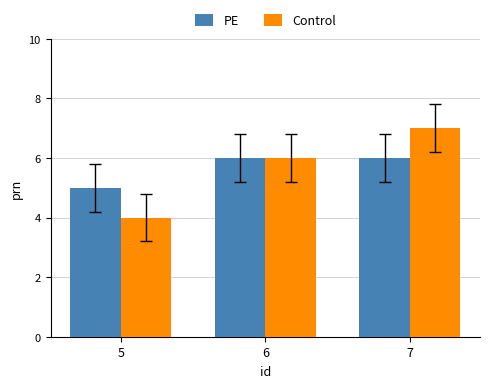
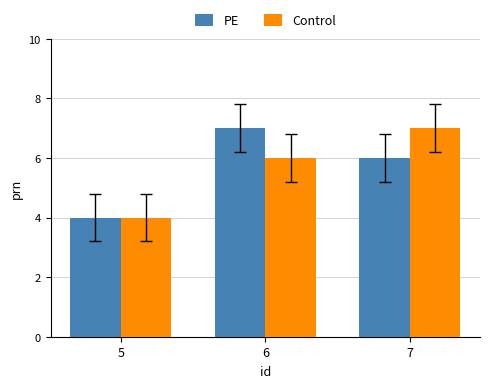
PE, 5: 5 -> 4
PE, 6: 6 -> 7
